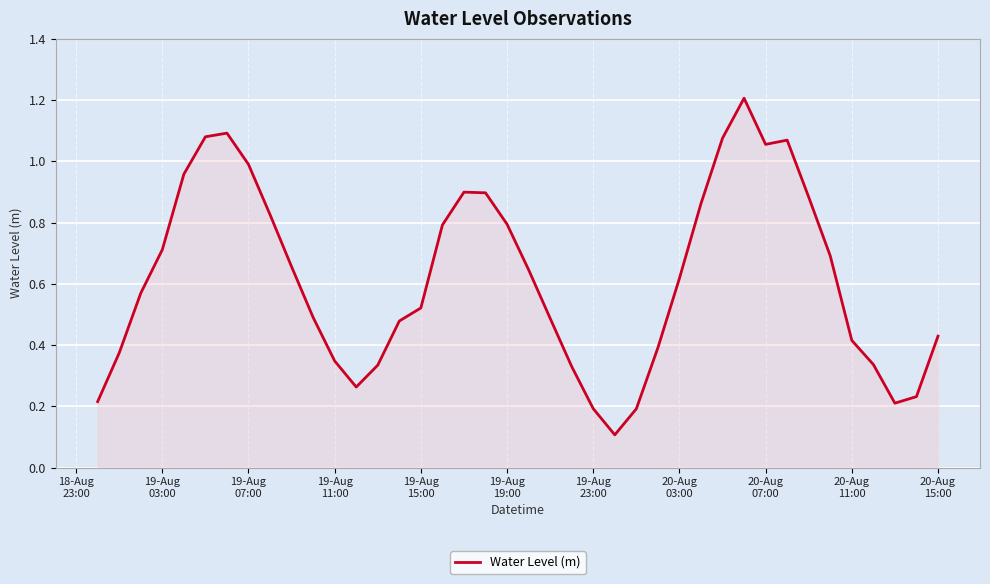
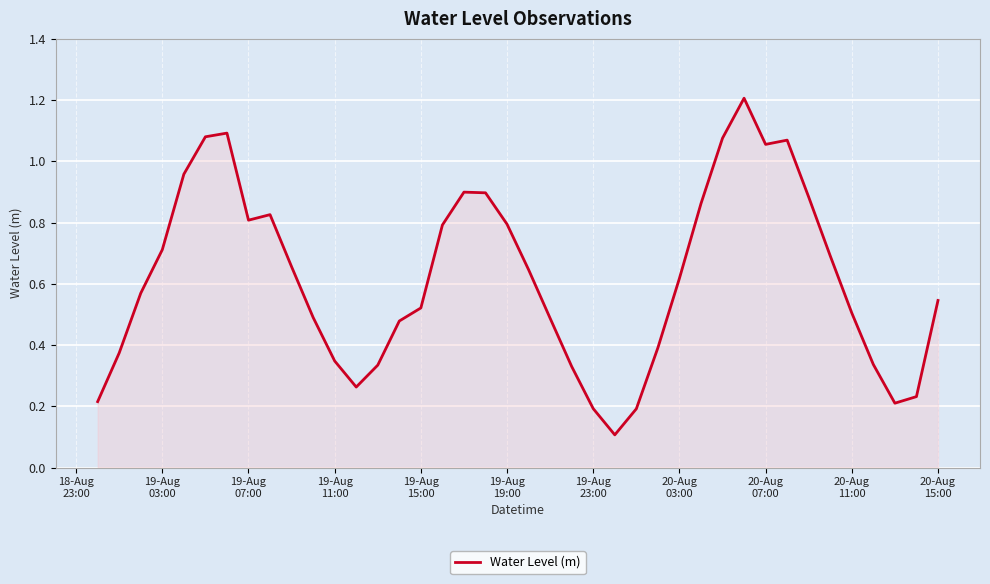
19-Aug 07:00: 0.99 -> 0.81
20-Aug 11:00: 0.42 -> 0.50
20-Aug 15:00: 0.43 -> 0.55
